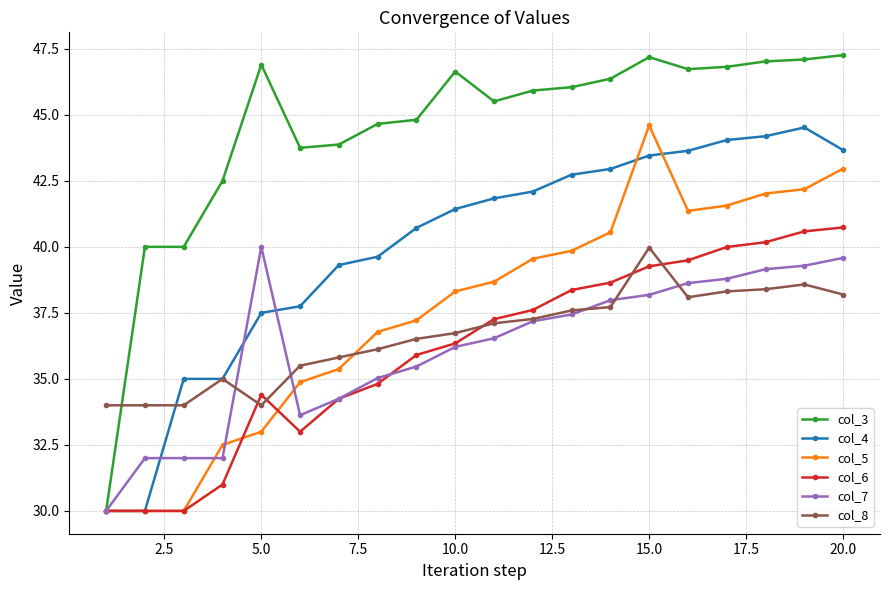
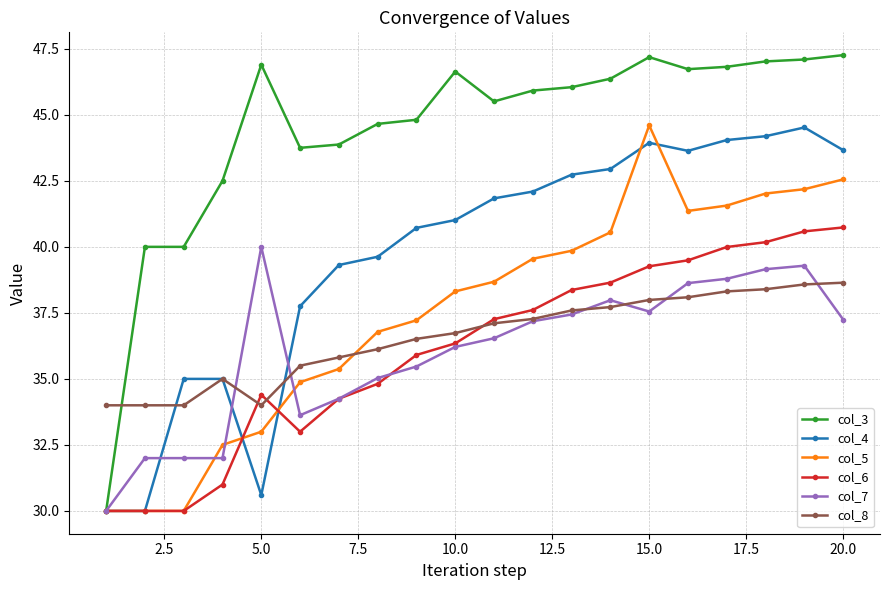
col_4, 5.0: 37.5 -> 30.6
col_4, 10.0: 41.4 -> 41.0
col_4, 15.0: 43.5 -> 43.9
col_7, 15.0: 38.2 -> 37.6
col_8, 15.0: 40.0 -> 38.0
col_5, 20.0: 43.0 -> 42.6
col_7, 20.0: 39.6 -> 37.2
col_8, 20.0: 38.2 -> 38.6
